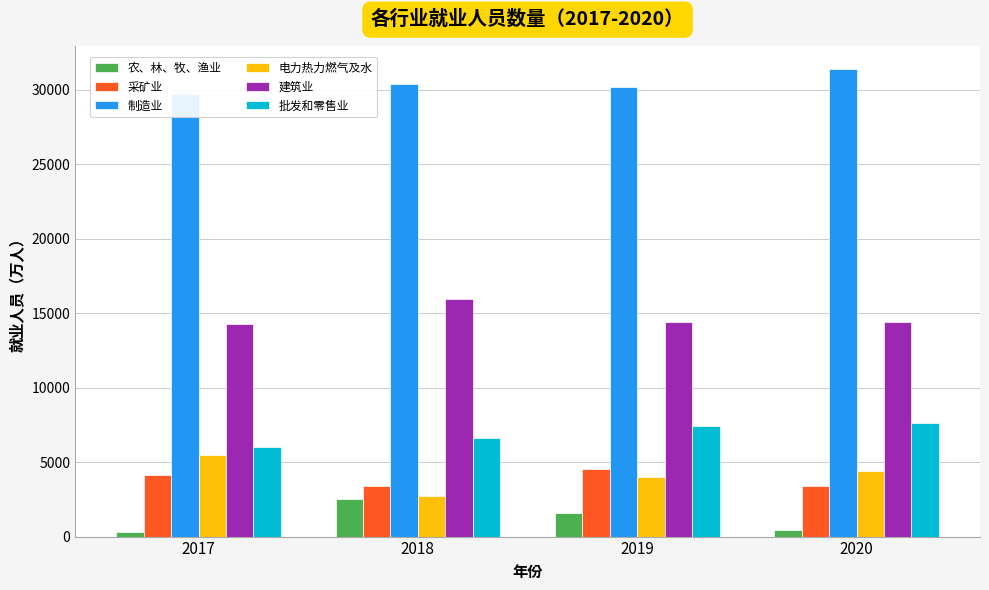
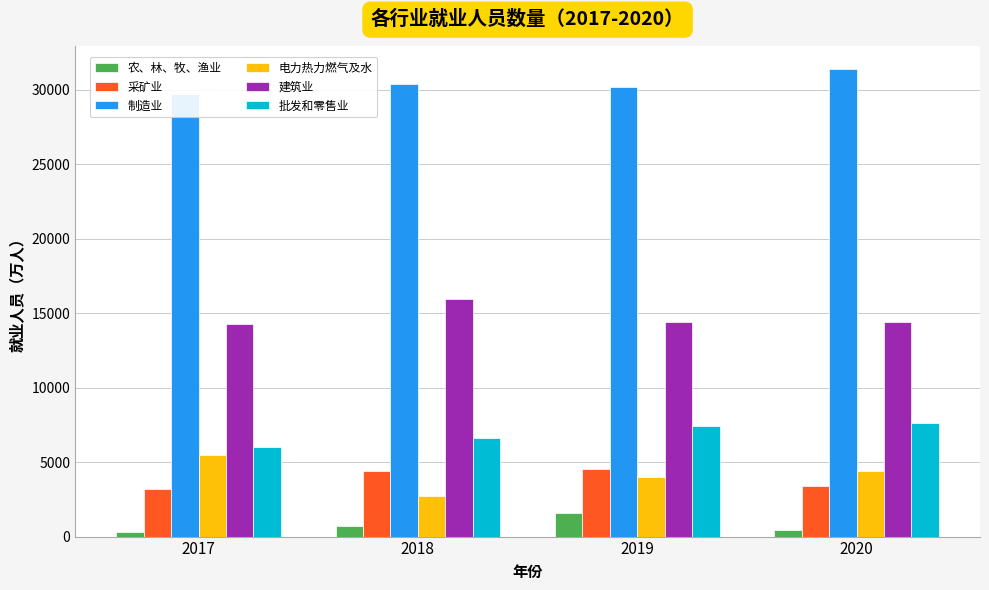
采矿业, 2017: 4200 -> 3200
农、林、牧、渔业, 2018: 2500 -> 700
采矿业, 2018: 3400 -> 4400
